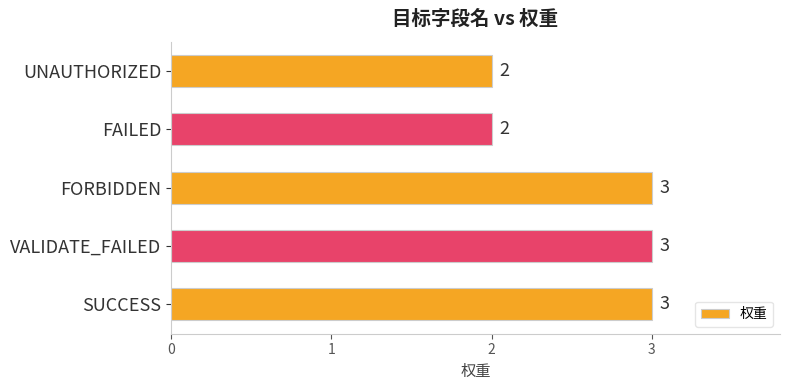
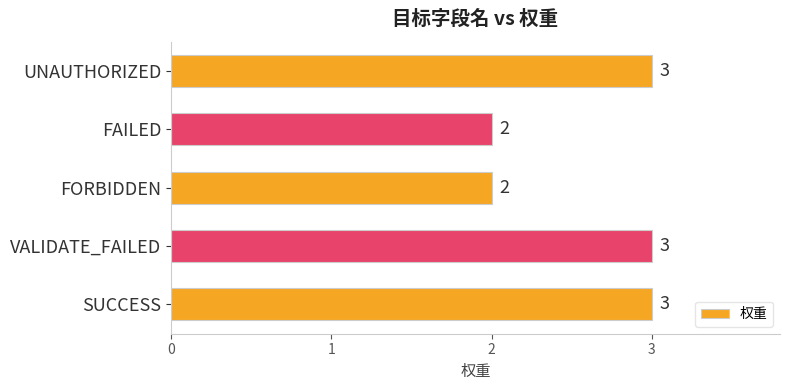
UNAUTHORIZED: 2 -> 3
FORBIDDEN: 3 -> 2
